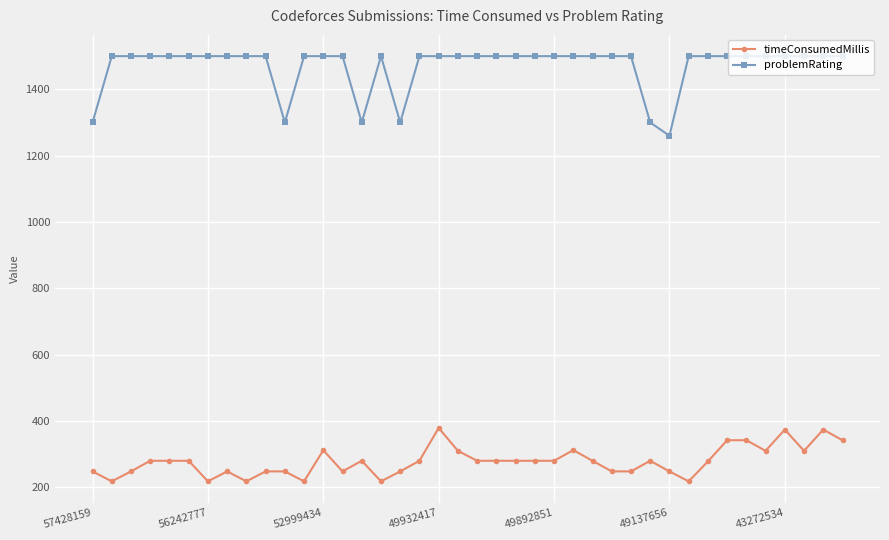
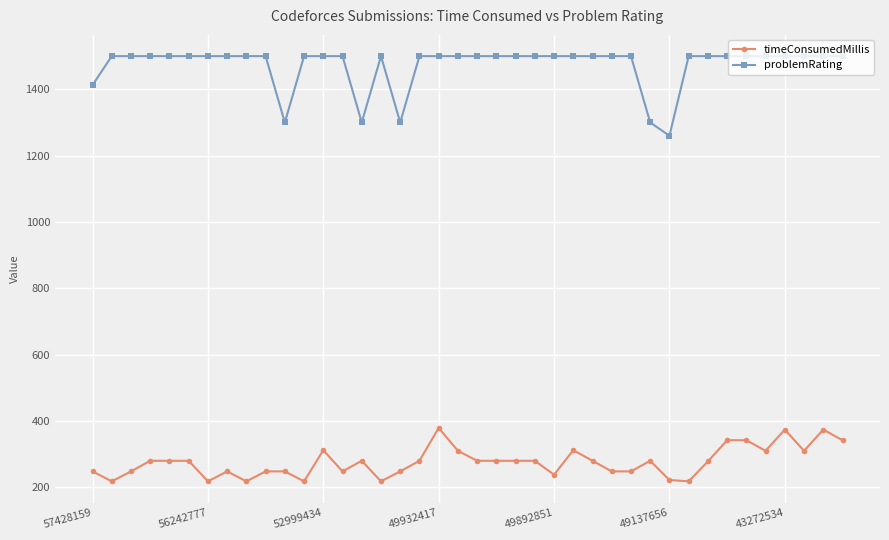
problemRating, 57428159: 1300 -> 1410
timeConsumedMillis, 49892851: 280 -> 240
timeConsumedMillis, 49137656: 250 -> 220
